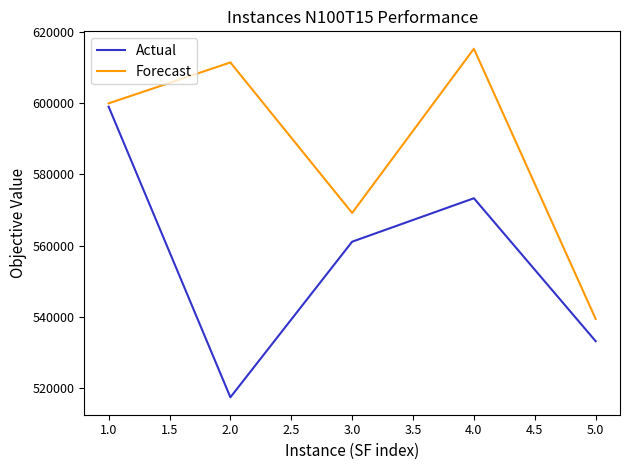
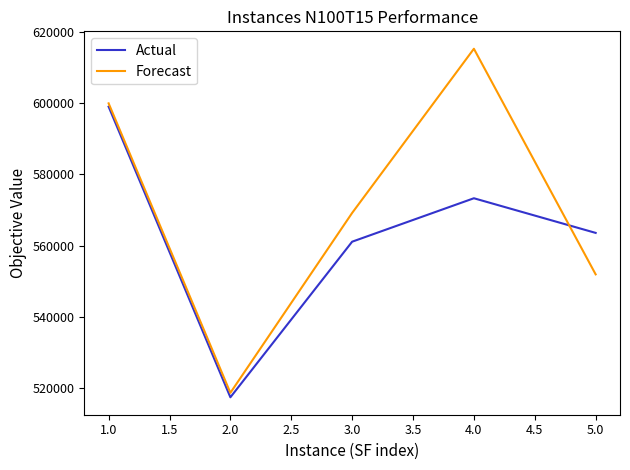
Forecast, 2.0: 611000 -> 519000
Actual, 5.0: 533000 -> 564000
Forecast, 5.0: 539000 -> 552000
